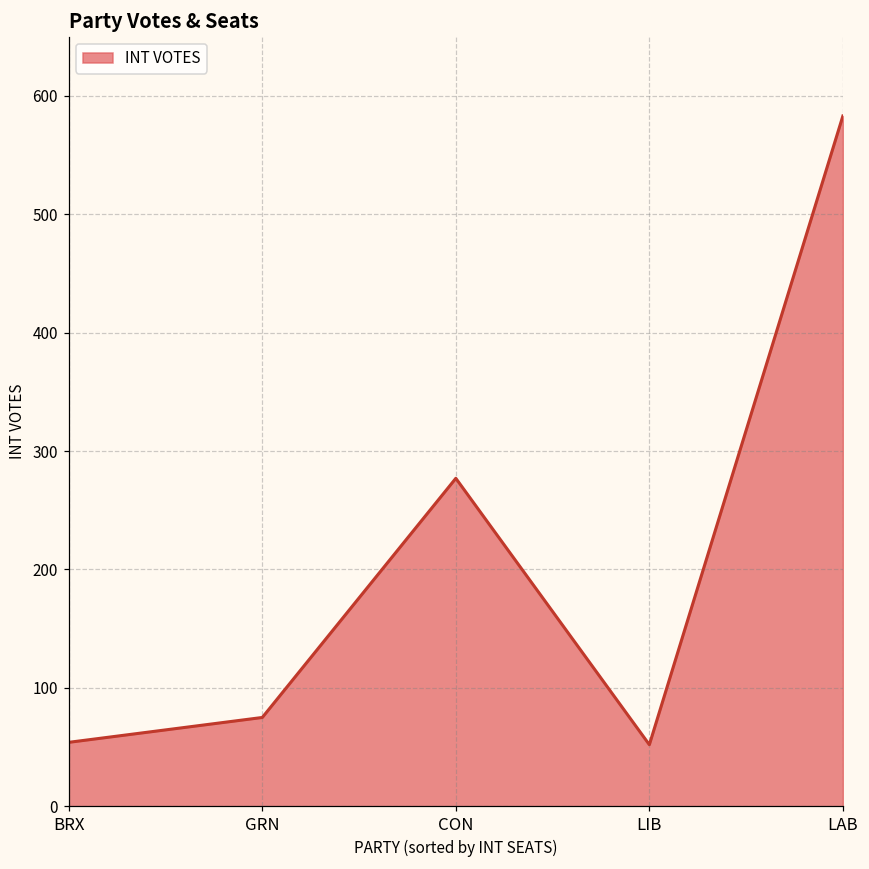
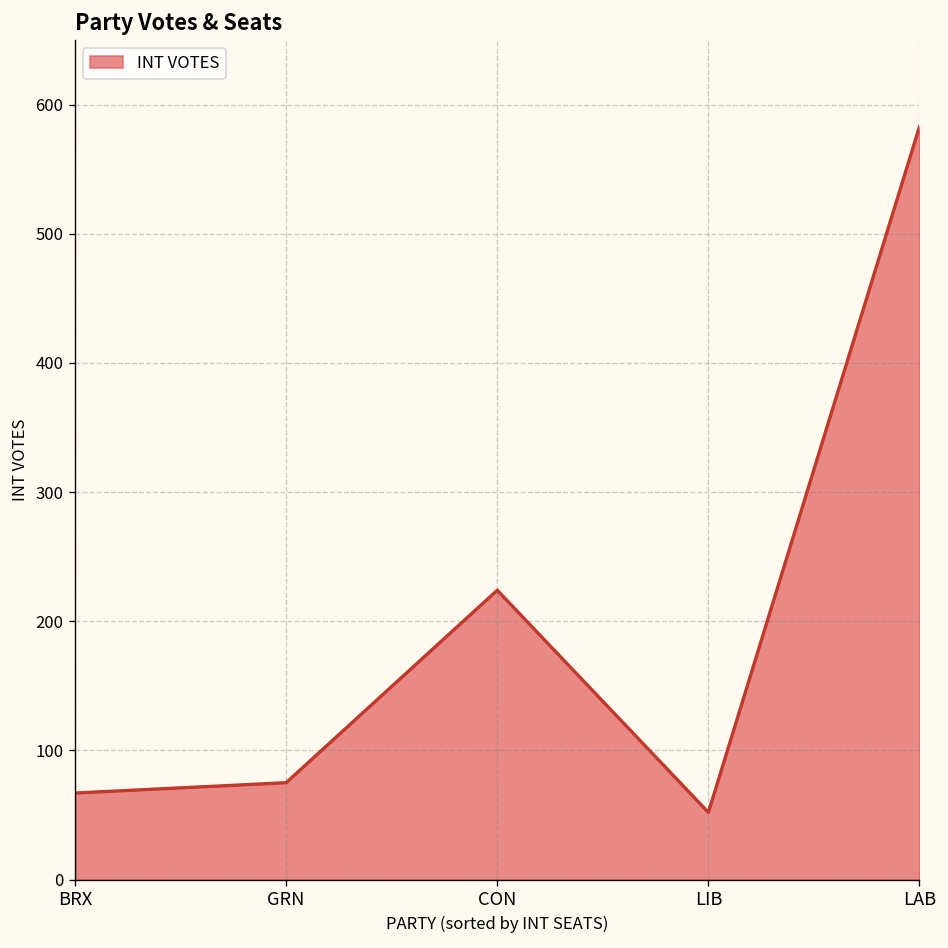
BRX: 54 -> 67
CON: 277 -> 224
